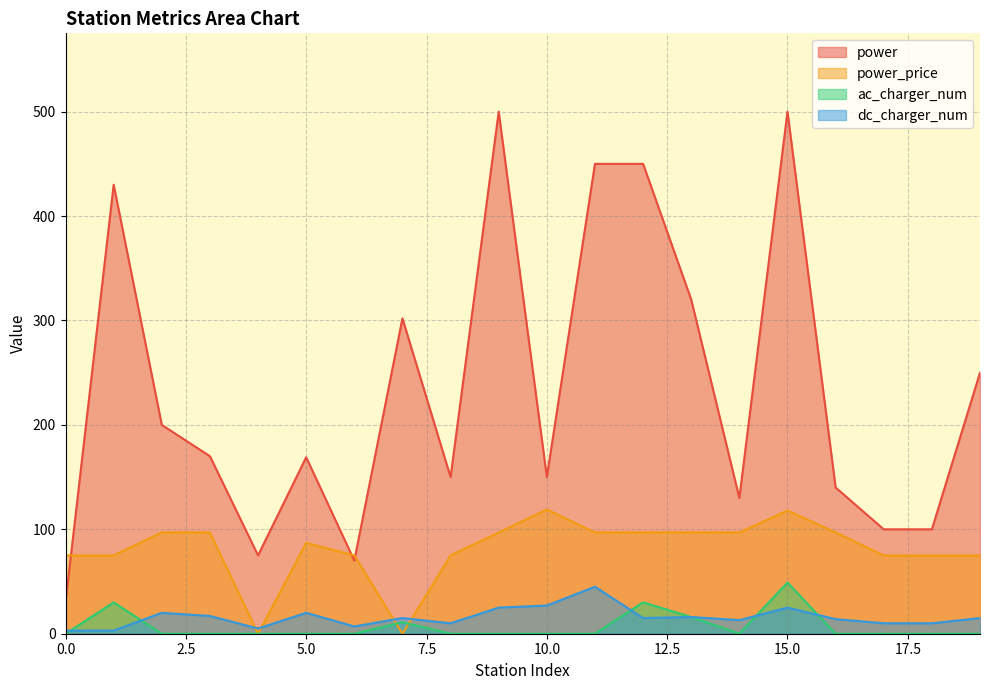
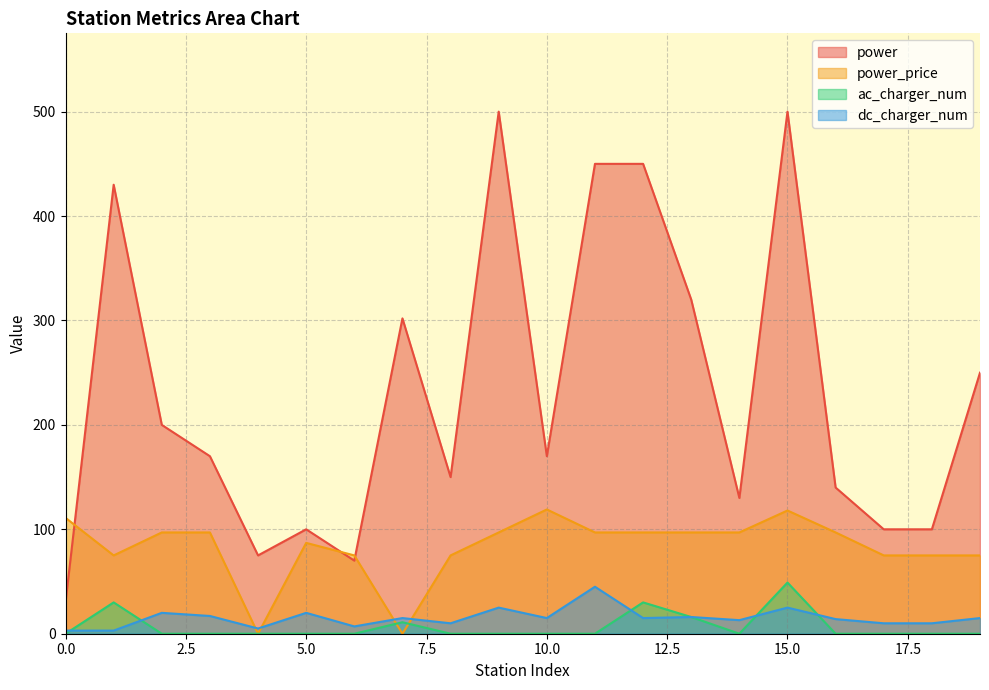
power_price, 0.0: 75 -> 111
power, 5.0: 169 -> 100
power, 10.0: 150 -> 170
dc_charger_num, 10.0: 27 -> 15
